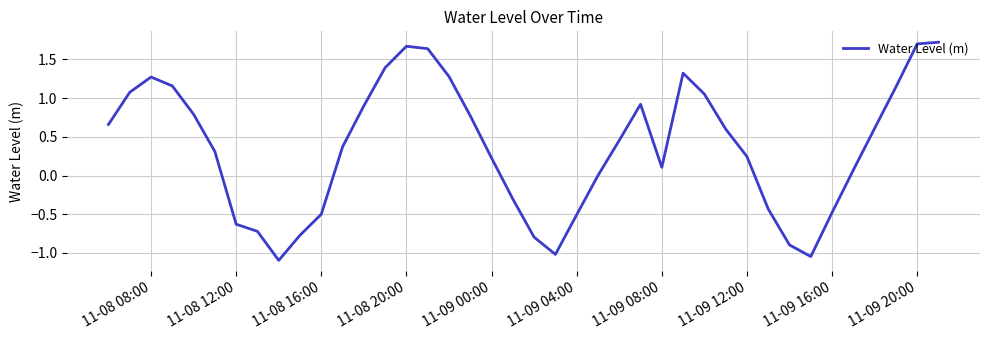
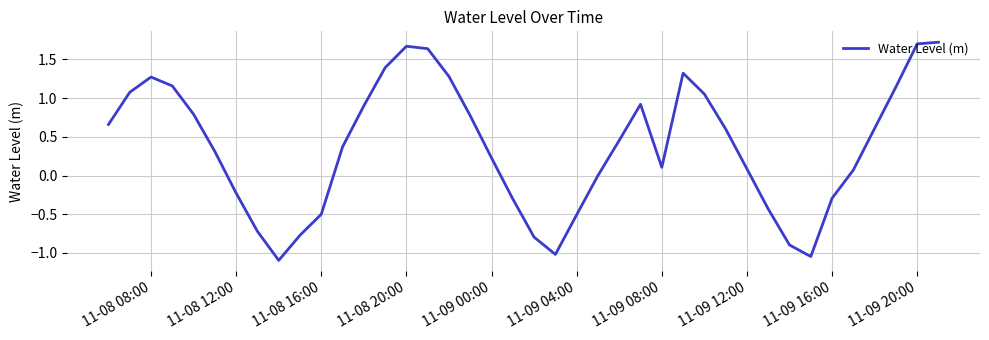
11-08 12:00: -0.6 -> -0.2
11-09 12:00: 0.2 -> 0.1
11-09 16:00: -0.5 -> -0.3
